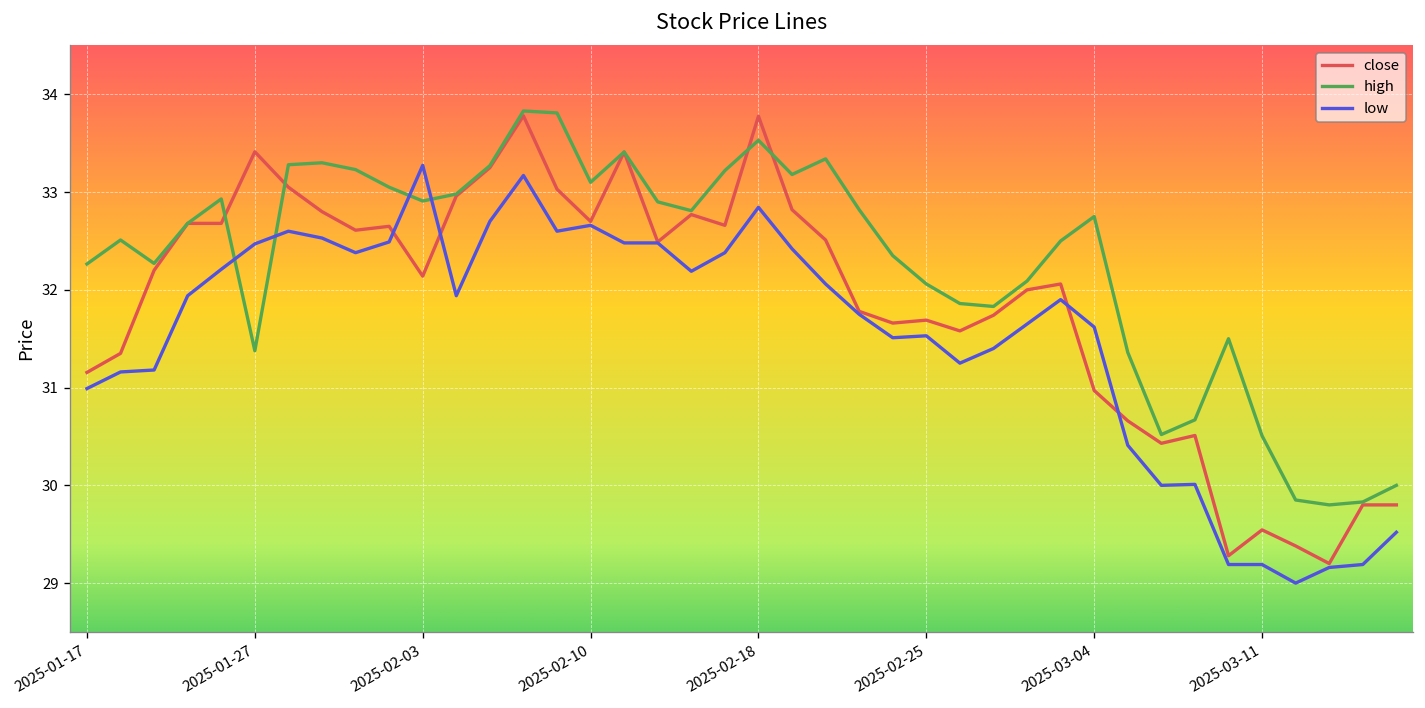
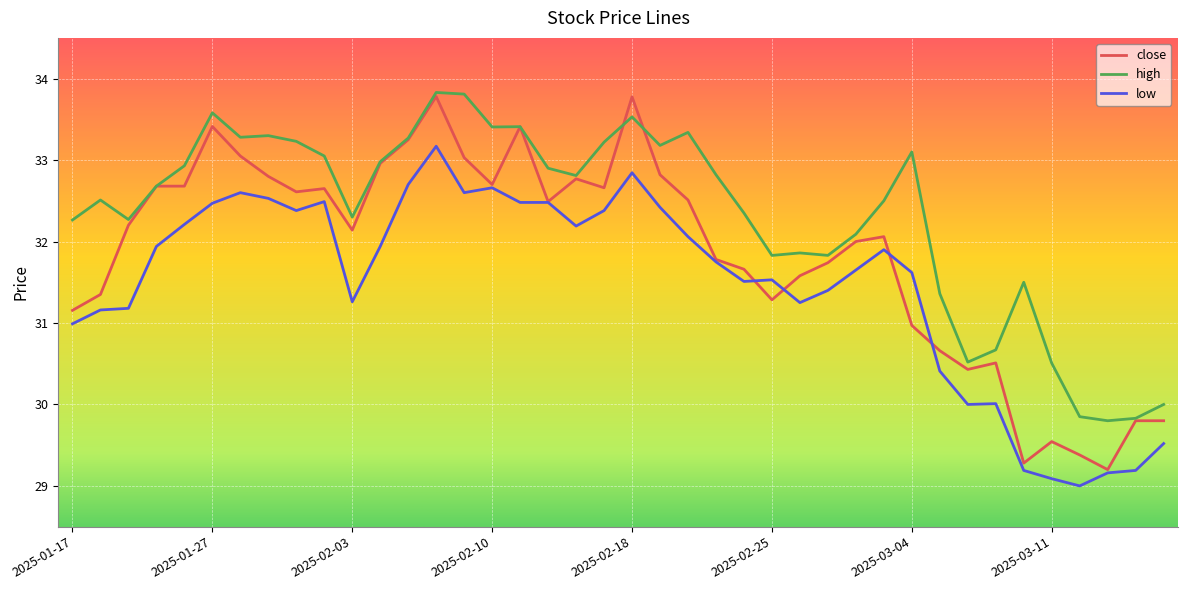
high, 2025-01-27: 31.4 -> 33.6
high, 2025-02-03: 32.9 -> 32.3
low, 2025-02-03: 33.3 -> 31.3
high, 2025-02-10: 33.1 -> 33.4
close, 2025-02-25: 31.7 -> 31.3
high, 2025-02-25: 32.1 -> 31.8
high, 2025-03-04: 32.8 -> 33.1
low, 2025-03-11: 29.2 -> 29.1
